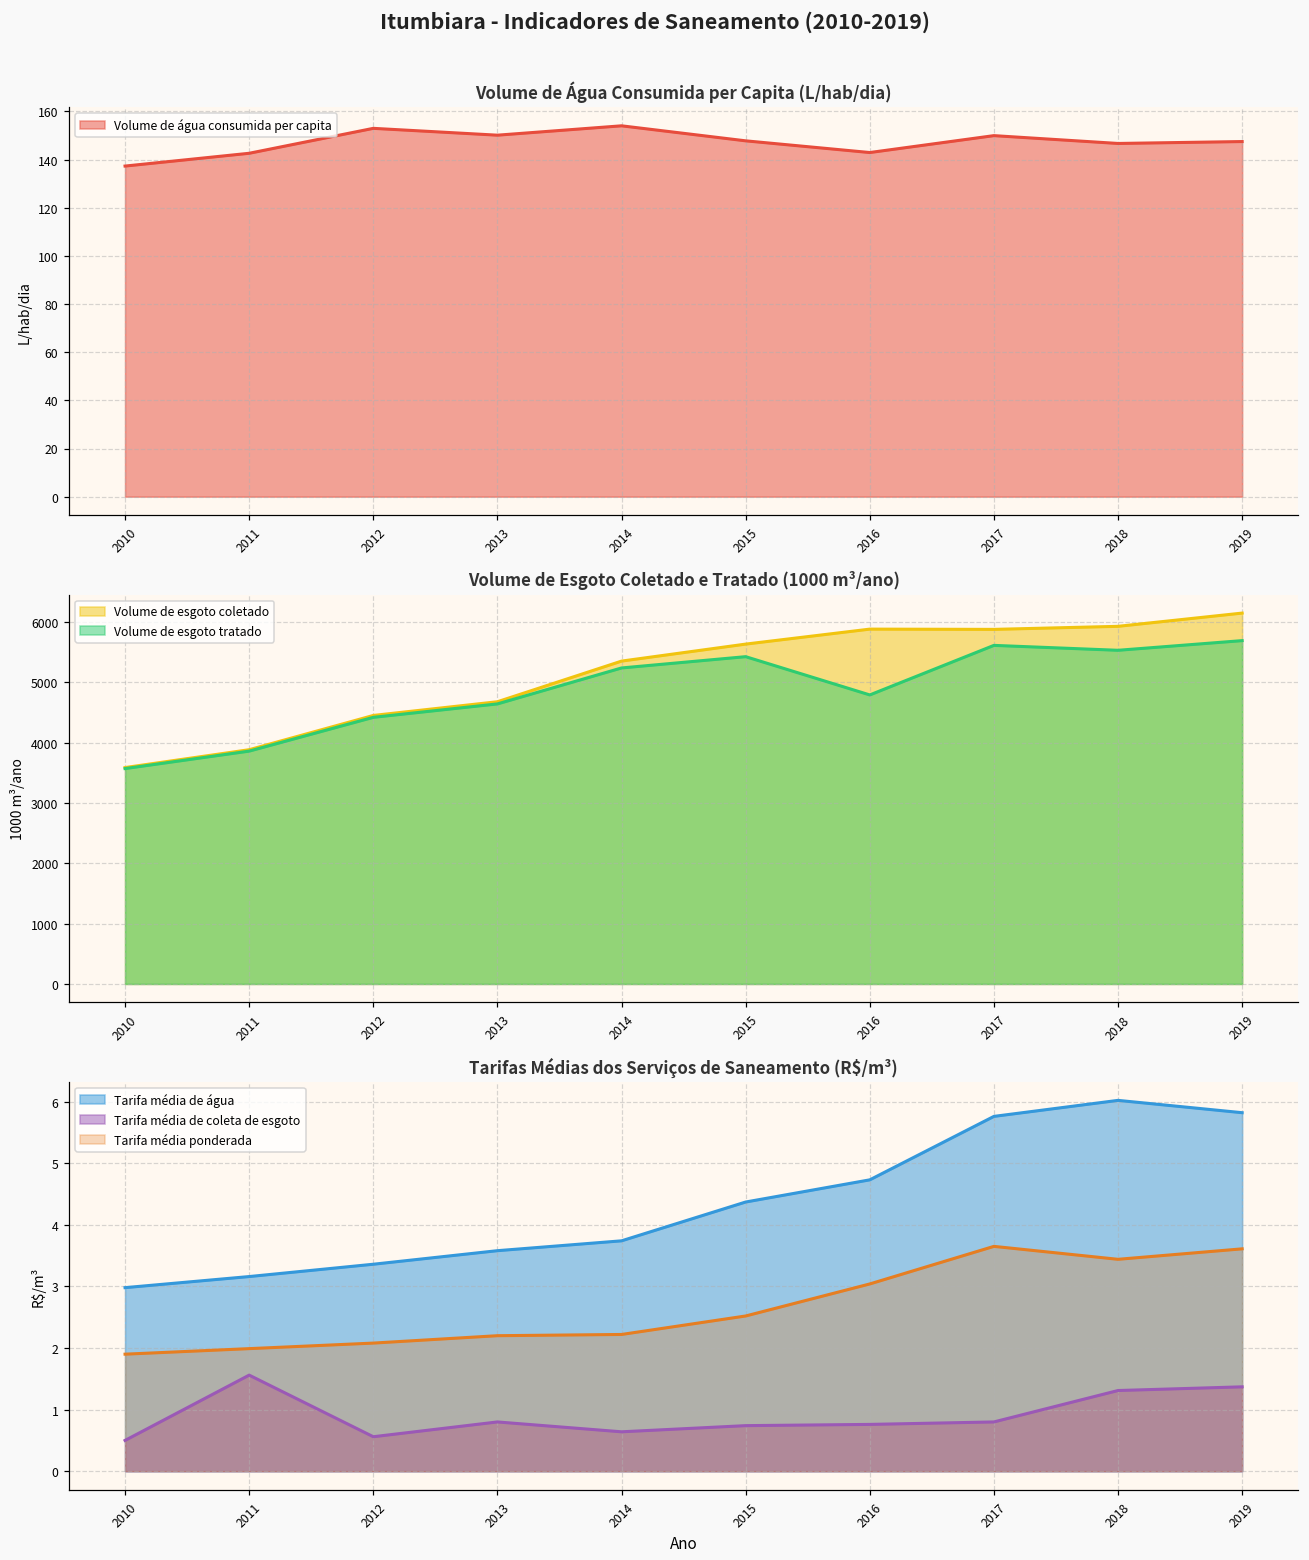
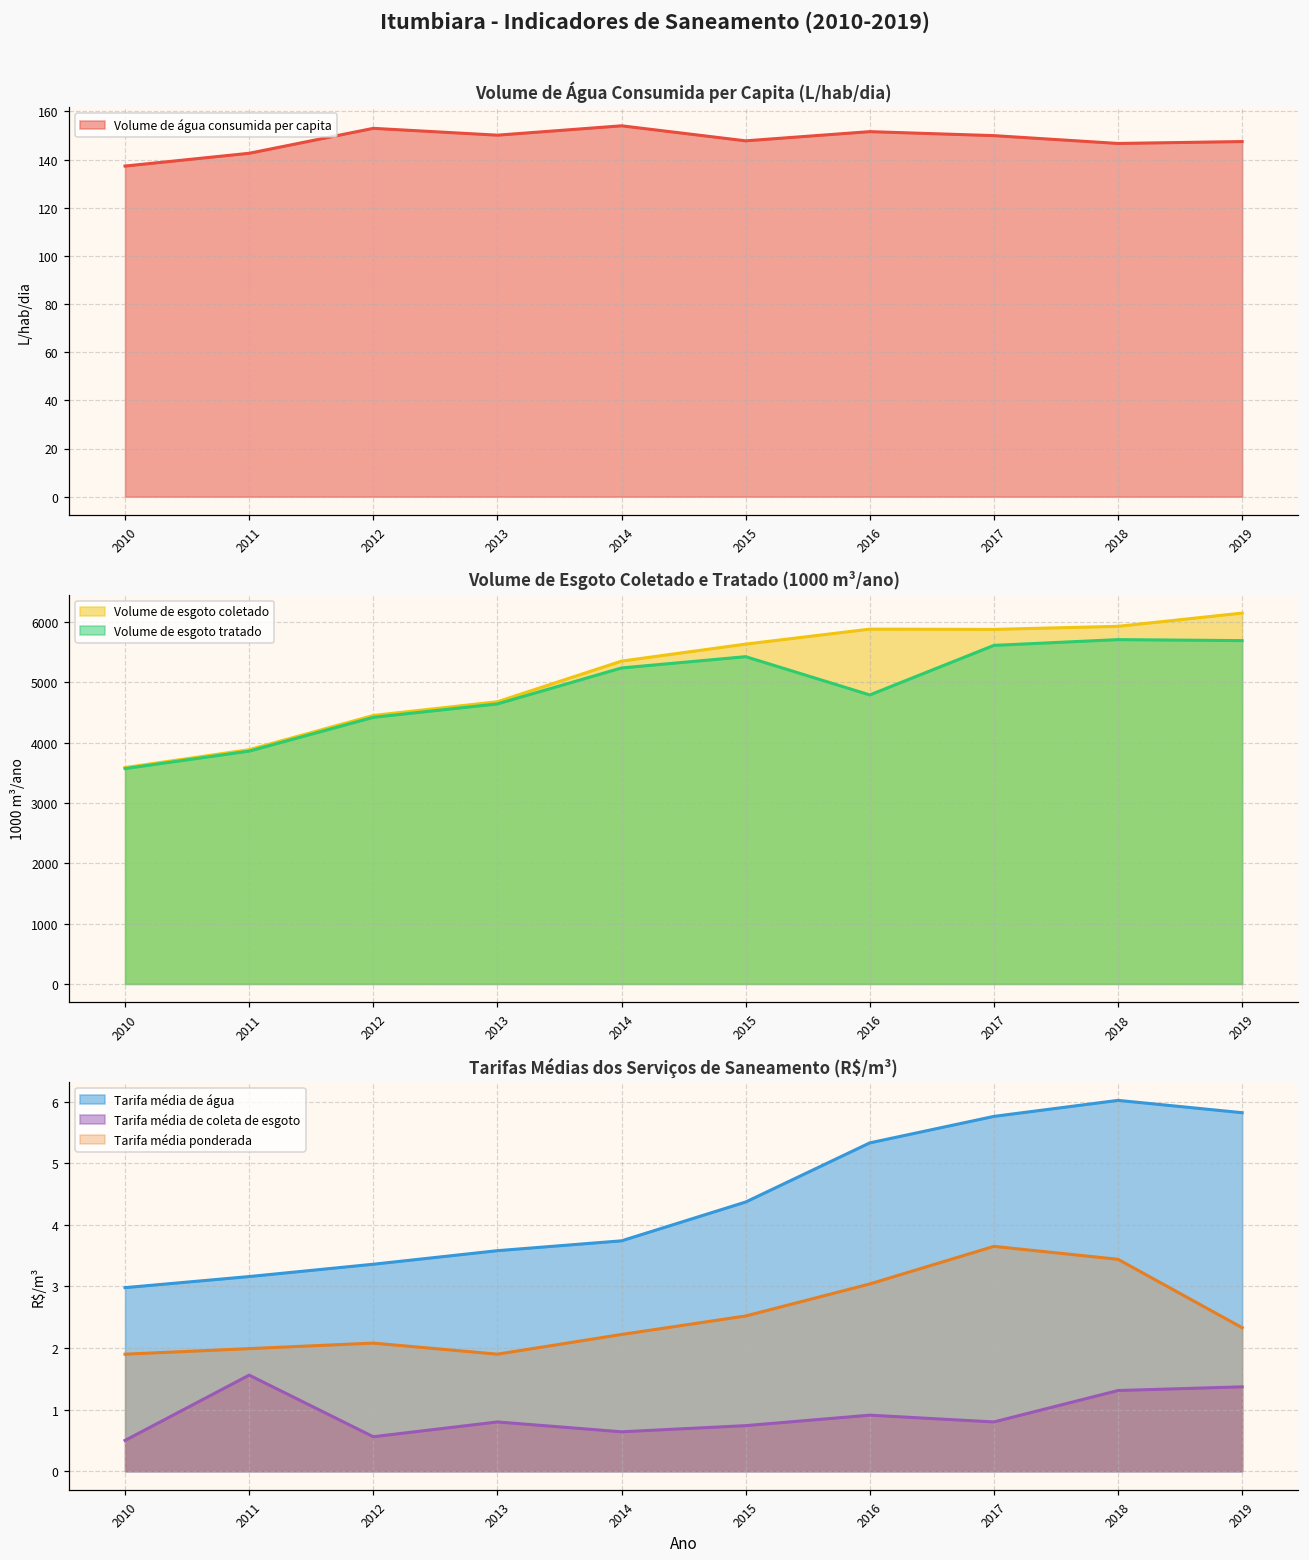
Volume de Água Consumida per Capita (L/hab/dia), 2016: 143 -> 152
Volume de Esgoto Coletado e Tratado (1000 m³/ano), Volume de esgoto tratado, 2018: 5500 -> 5700
Tarifas Médias dos Serviços de Saneamento (R$/m³), Tarifa média ponderada, 2013: 2.2 -> 1.9
Tarifas Médias dos Serviços de Saneamento (R$/m³), Tarifa média de água, 2016: 4.7 -> 5.3
Tarifas Médias dos Serviços de Saneamento (R$/m³), Tarifa média de coleta de esgoto, 2016: 0.8 -> 0.9
Tarifas Médias dos Serviços de Saneamento (R$/m³), Tarifa média ponderada, 2019: 3.6 -> 2.3
